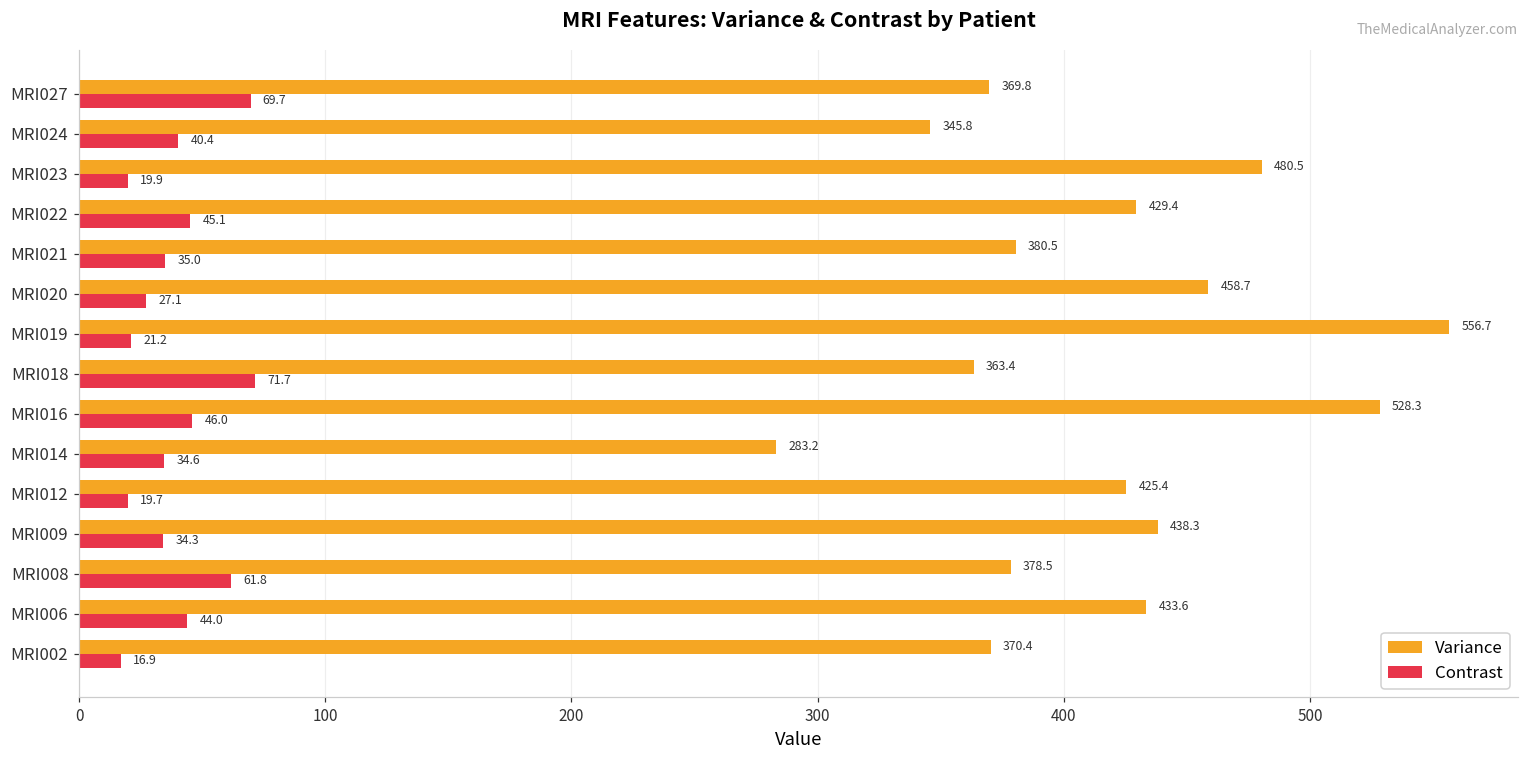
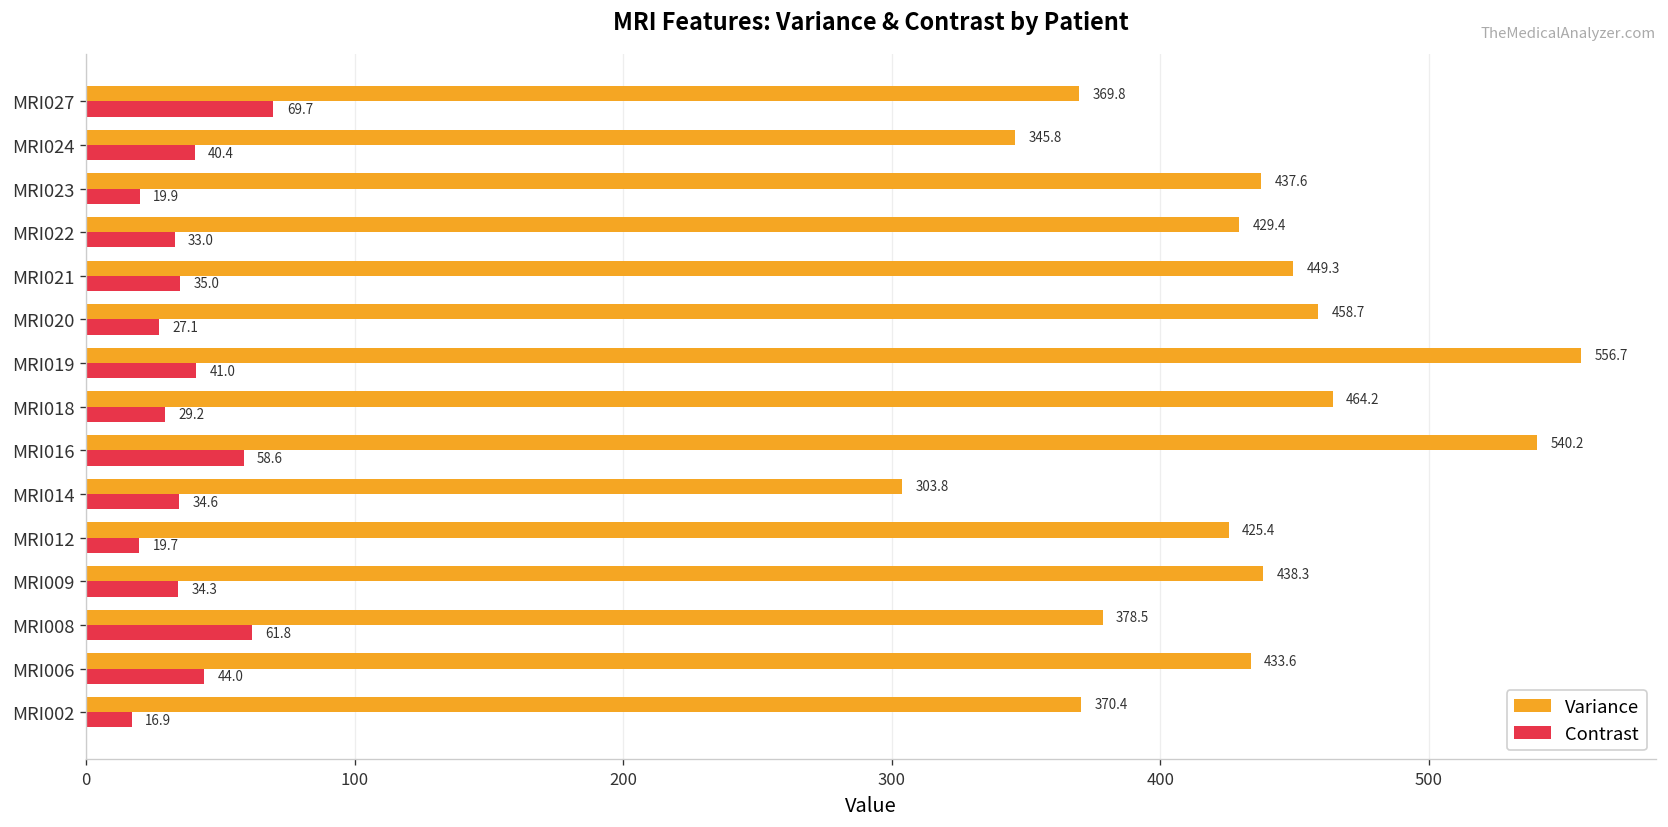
Variance, MRI023: 480.5 -> 437.6
Contrast, MRI022: 45.1 -> 33.0
Variance, MRI021: 380.5 -> 449.3
Contrast, MRI019: 21.2 -> 41.0
Variance, MRI018: 363.4 -> 464.2
Contrast, MRI018: 71.7 -> 29.2
Variance, MRI016: 528.3 -> 540.2
Contrast, MRI016: 46.0 -> 58.6
Variance, MRI014: 283.2 -> 303.8
